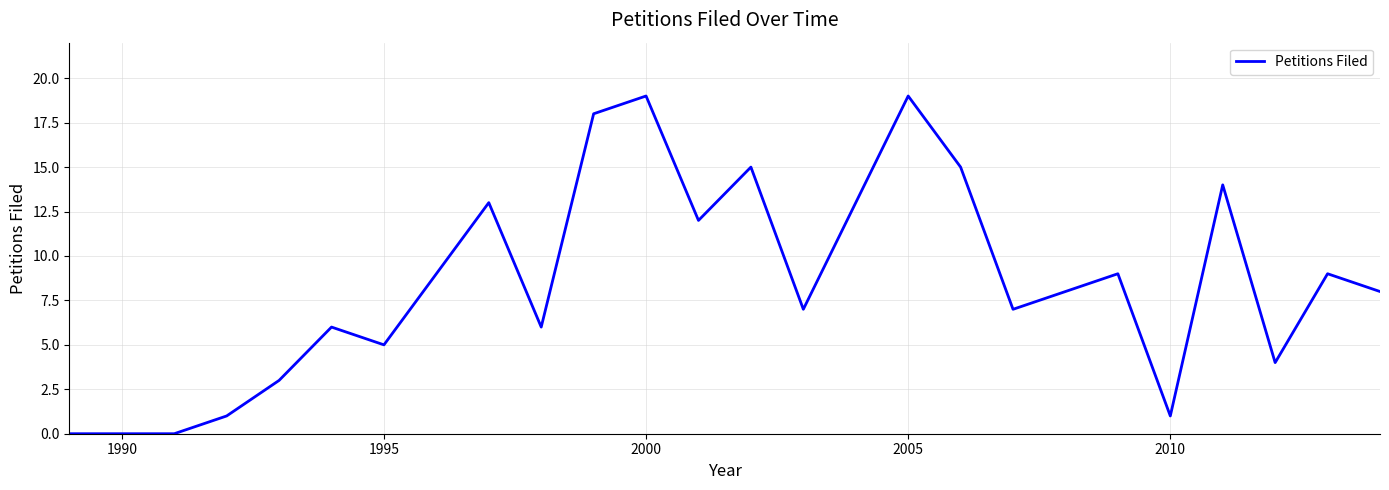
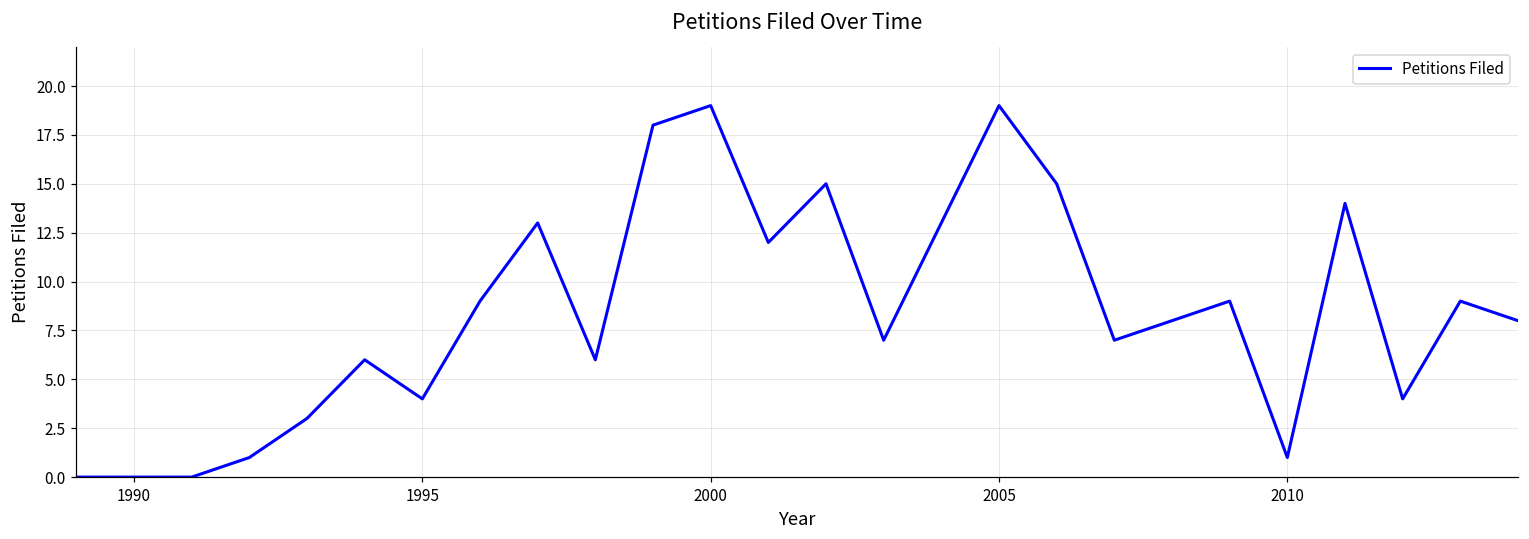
1995: 5 -> 4
